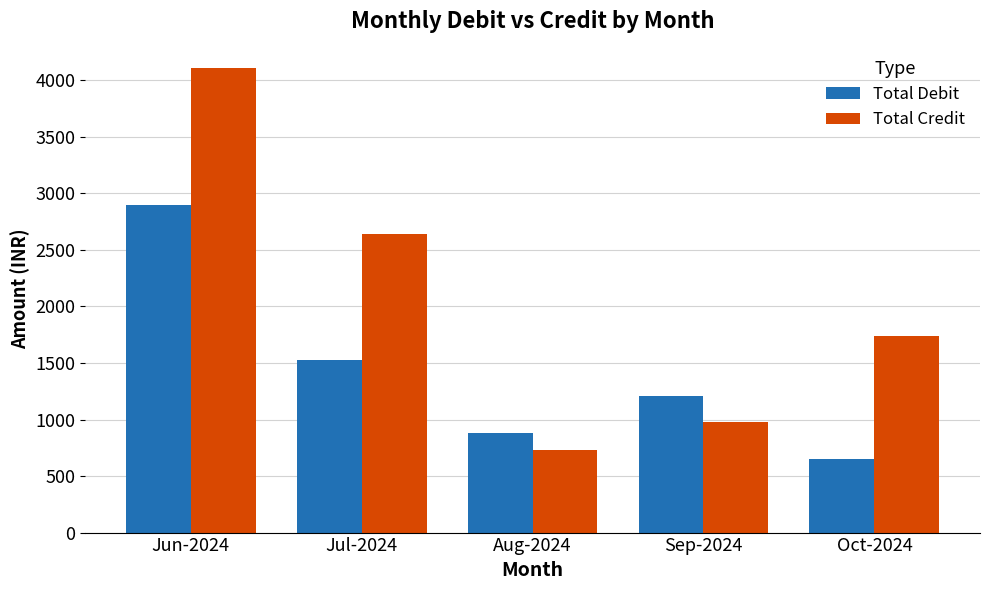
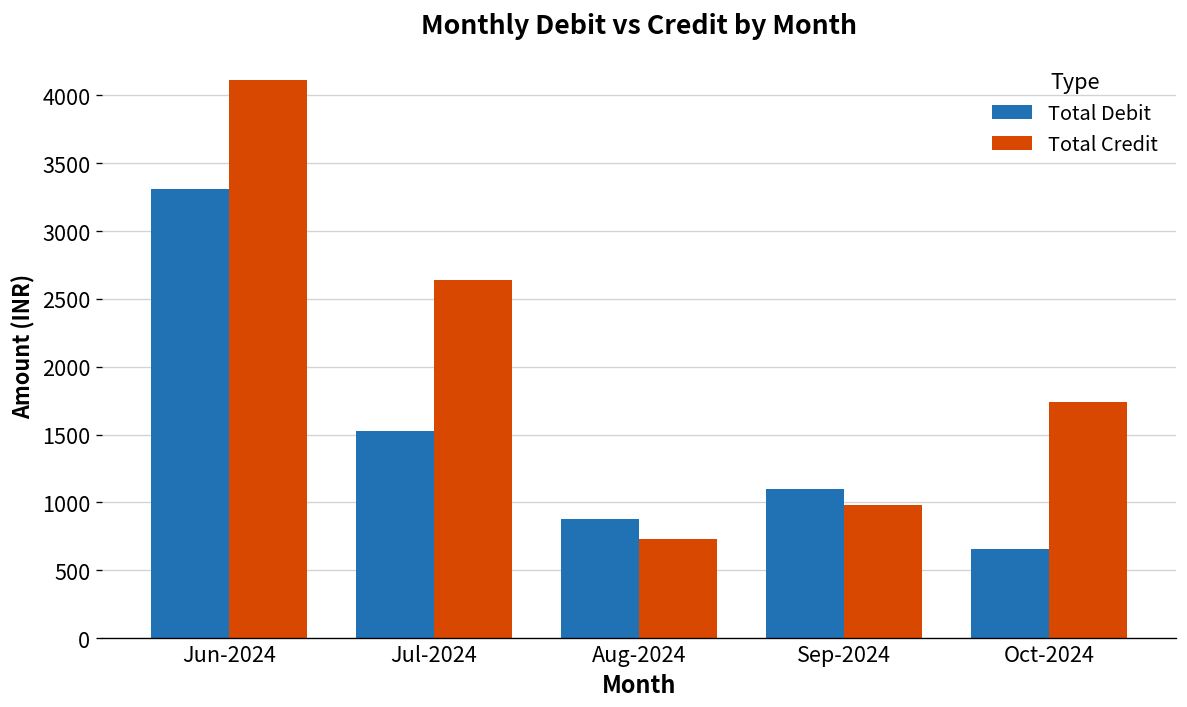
Total Debit, Jun-2024: 2900 -> 3310
Total Debit, Sep-2024: 1210 -> 1100
